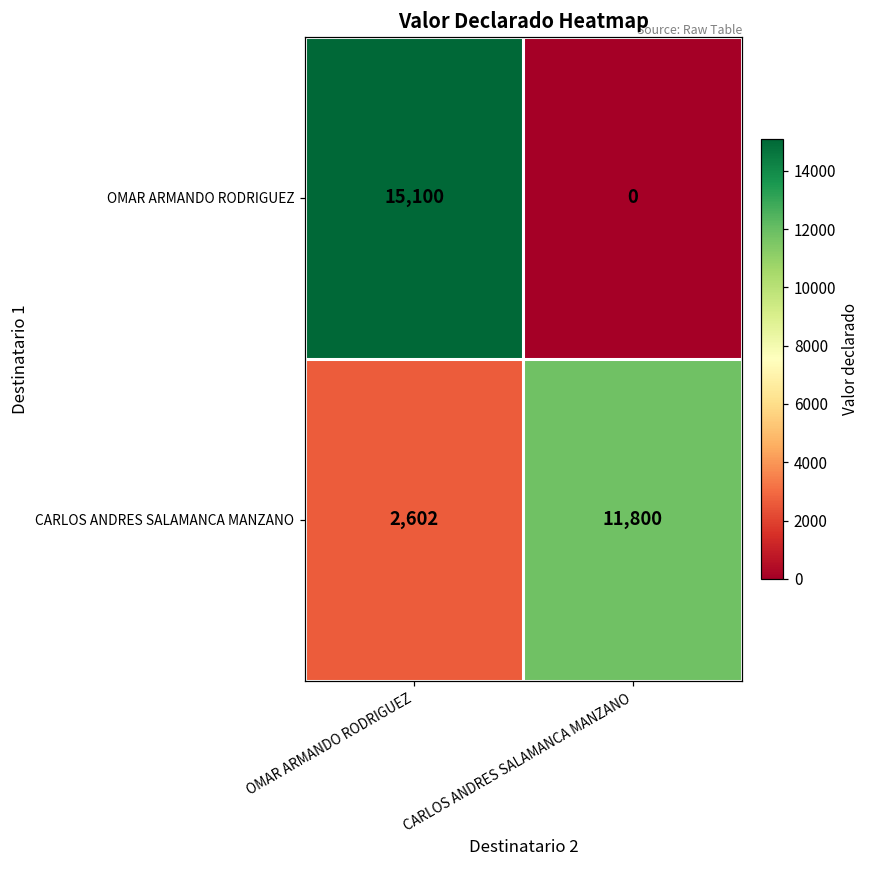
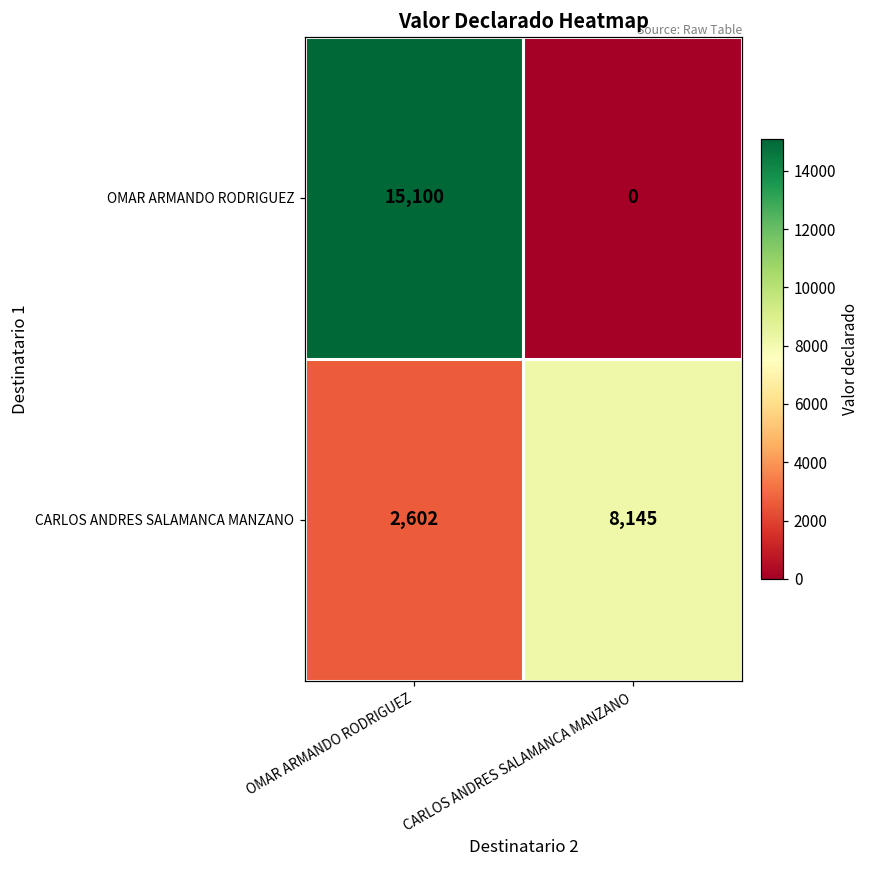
CARLOS ANDRES SALAMANCA MANZANO, CARLOS ANDRES SALAMANCA MANZANO: 11,800 -> 8,145
